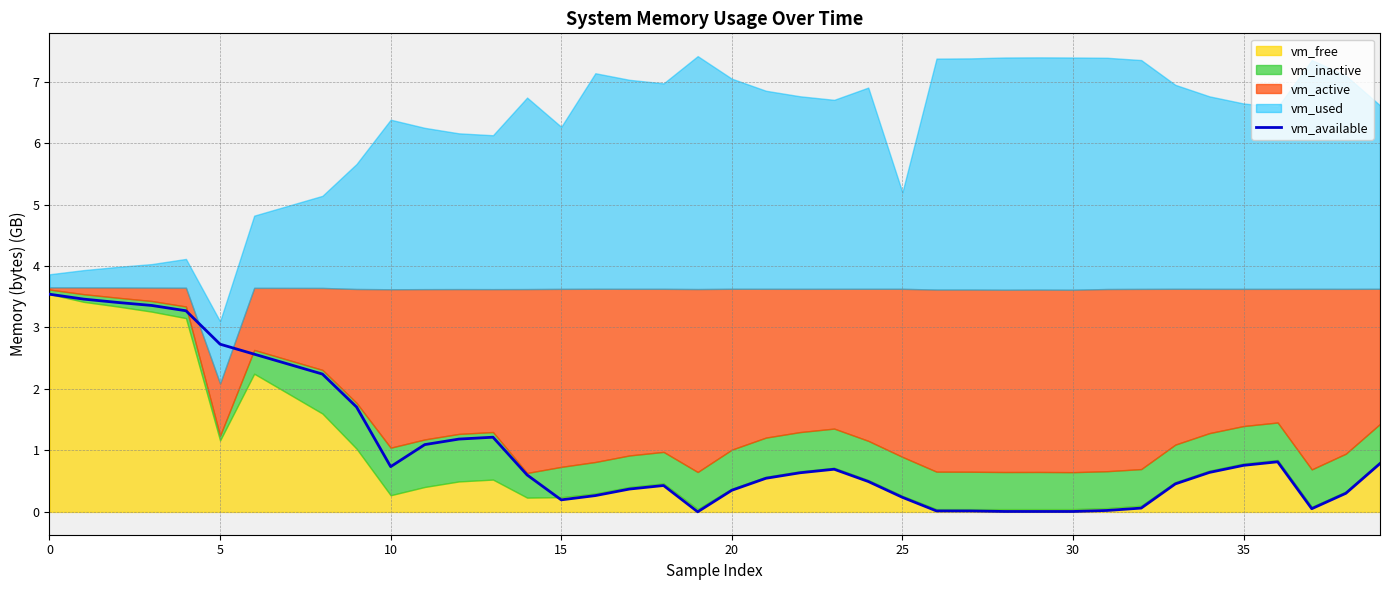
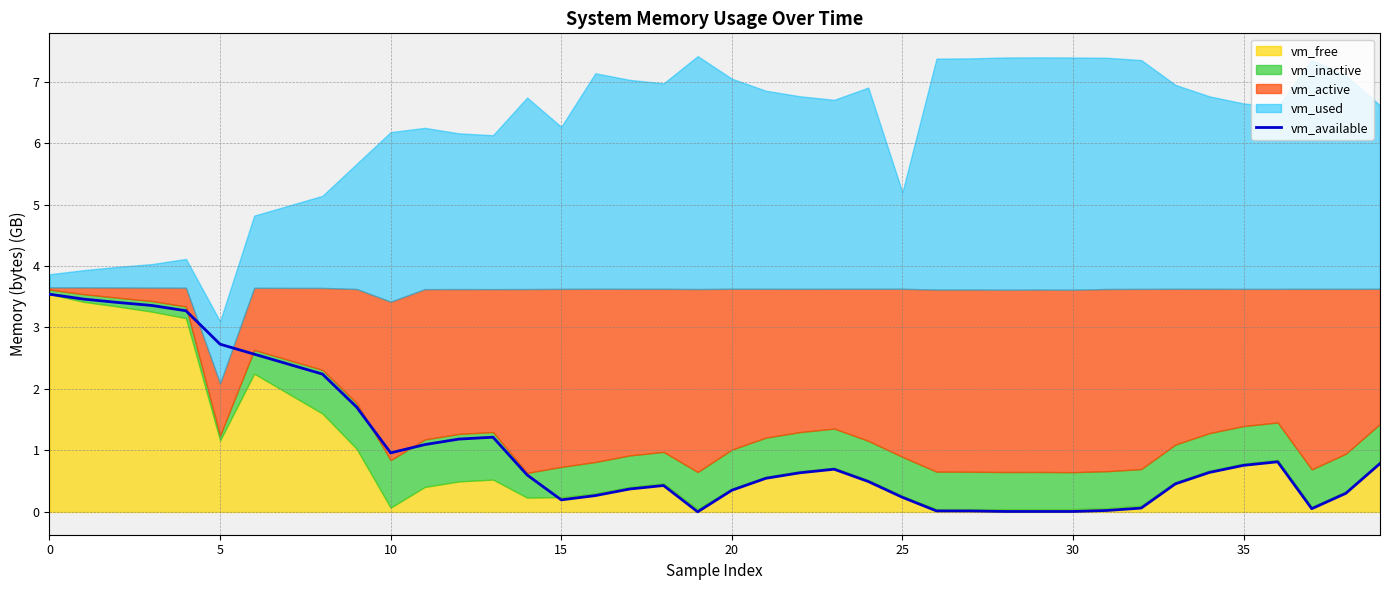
vm_available, 10: 0.7 -> 1.0
vm_free, 10: 0.3 -> 0.1
